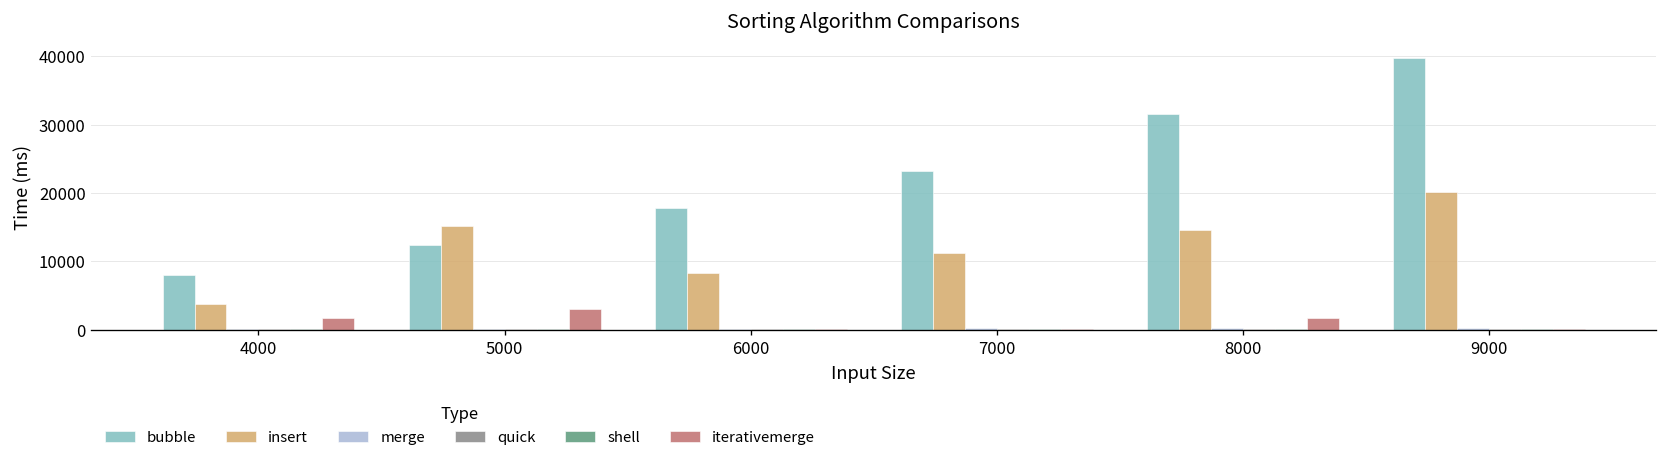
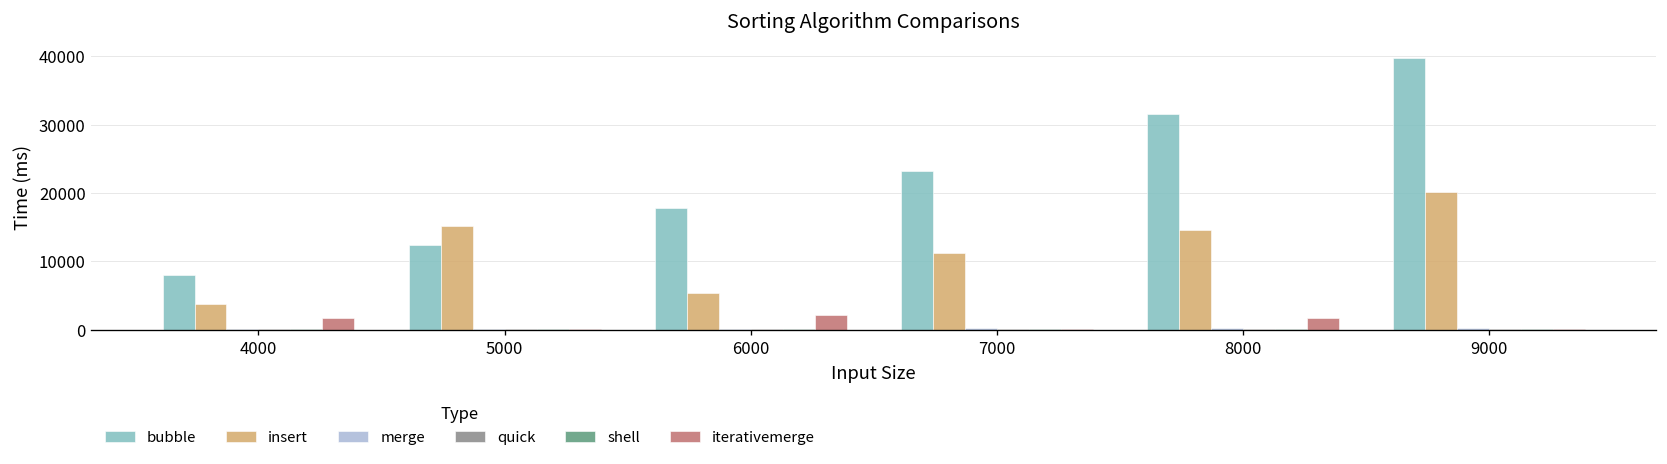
iterativemerge, 5000: 3000 -> 0
insert, 6000: 8000 -> 5000
iterativemerge, 6000: 0 -> 2000
